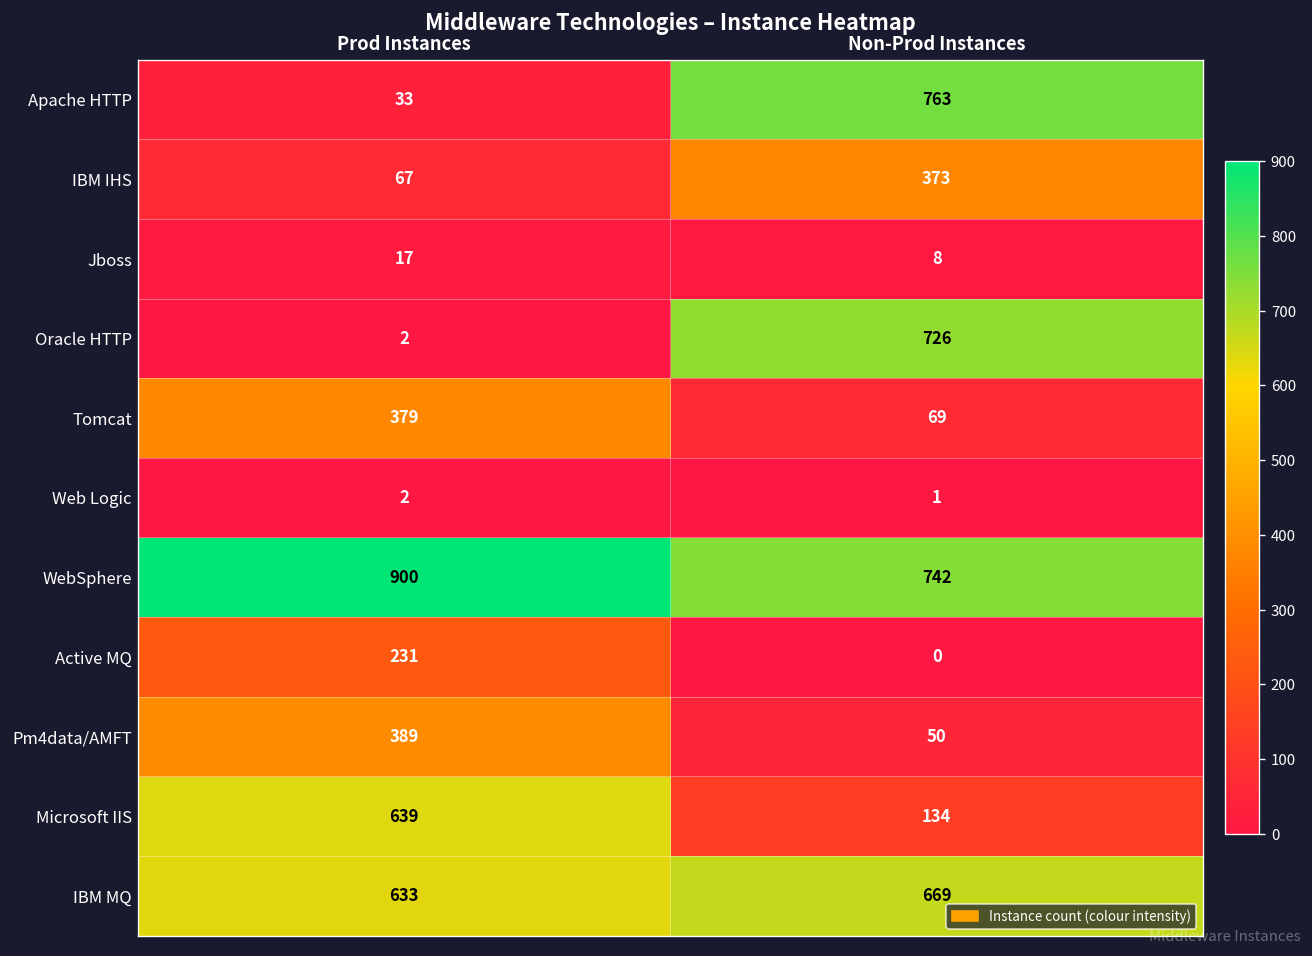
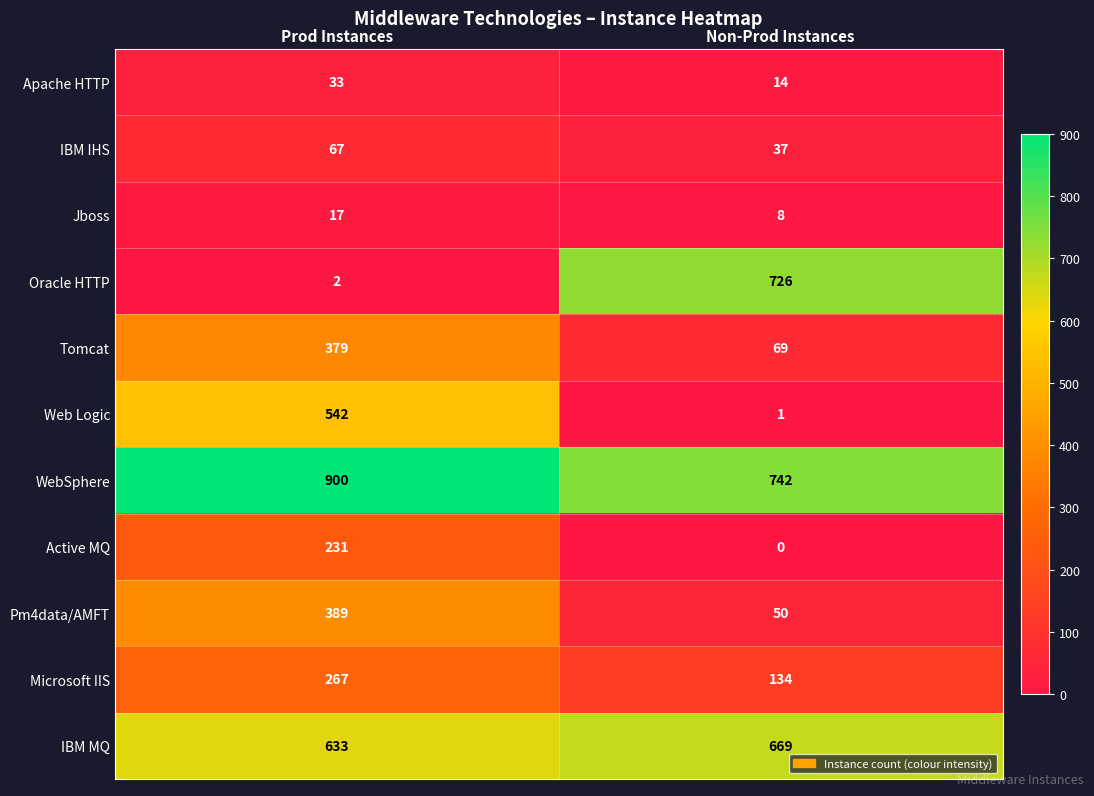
Apache HTTP, Non-Prod Instances: 763 -> 14
IBM IHS, Non-Prod Instances: 373 -> 37
Web Logic, Prod Instances: 2 -> 542
Microsoft IIS, Prod Instances: 639 -> 267
